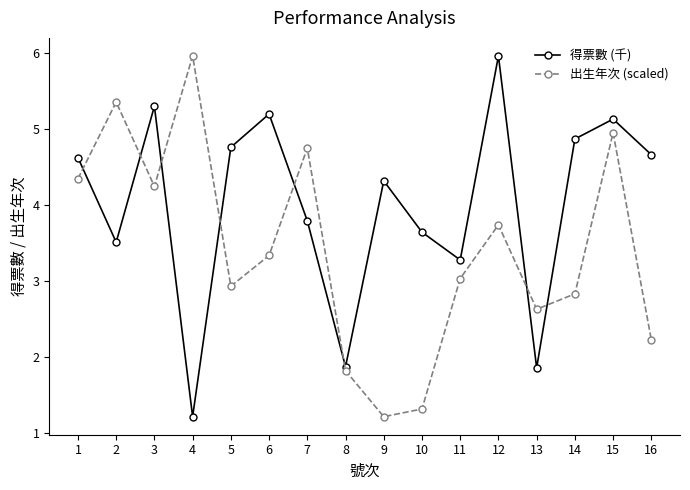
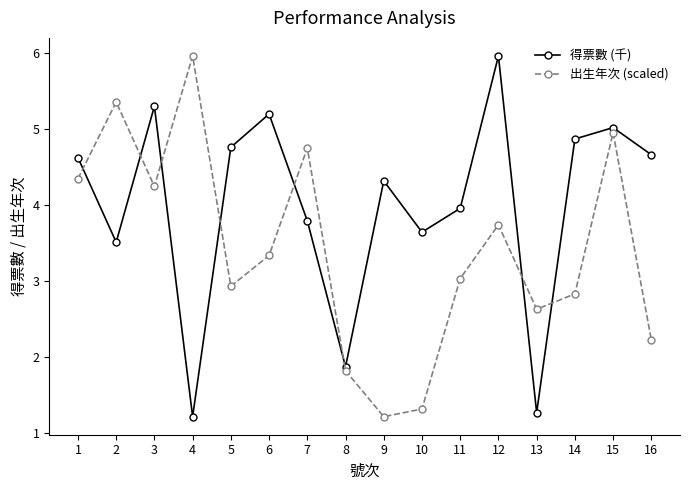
得票數 (千), 11: 3.3 -> 4.0
得票數 (千), 13: 1.9 -> 1.3
得票數 (千), 15: 5.1 -> 5.0
